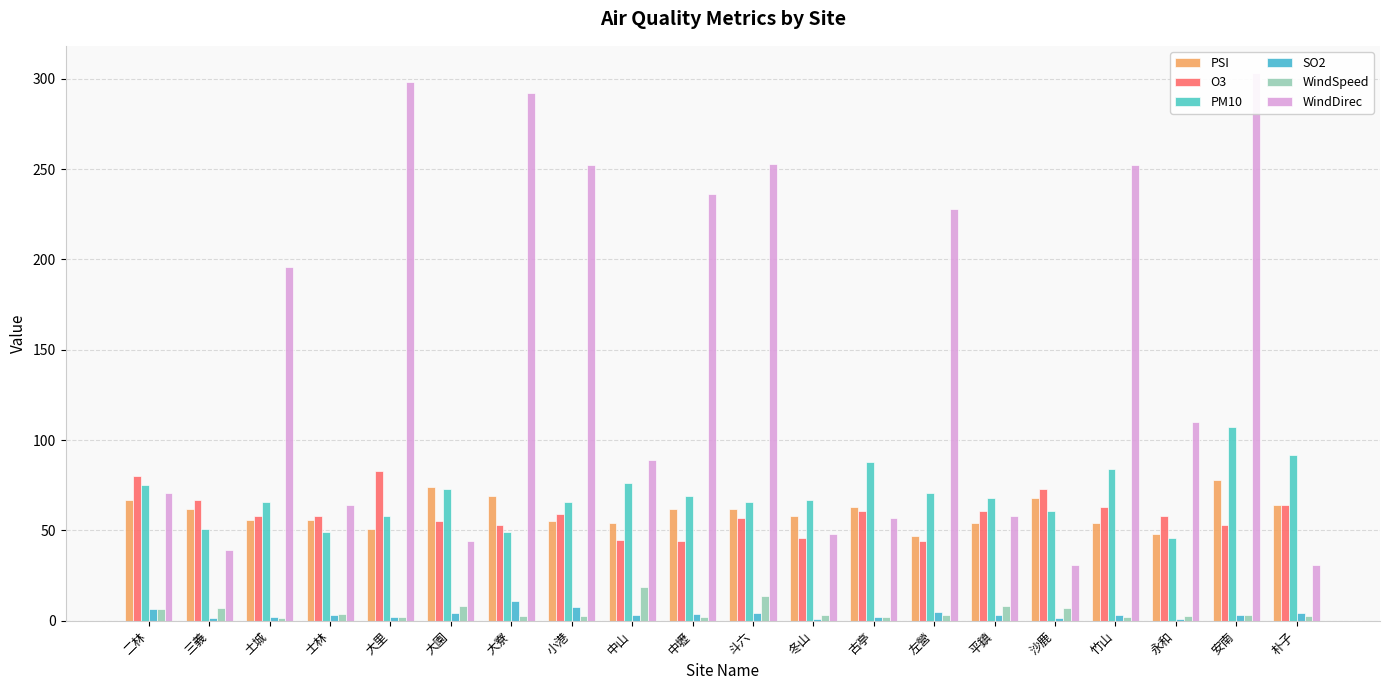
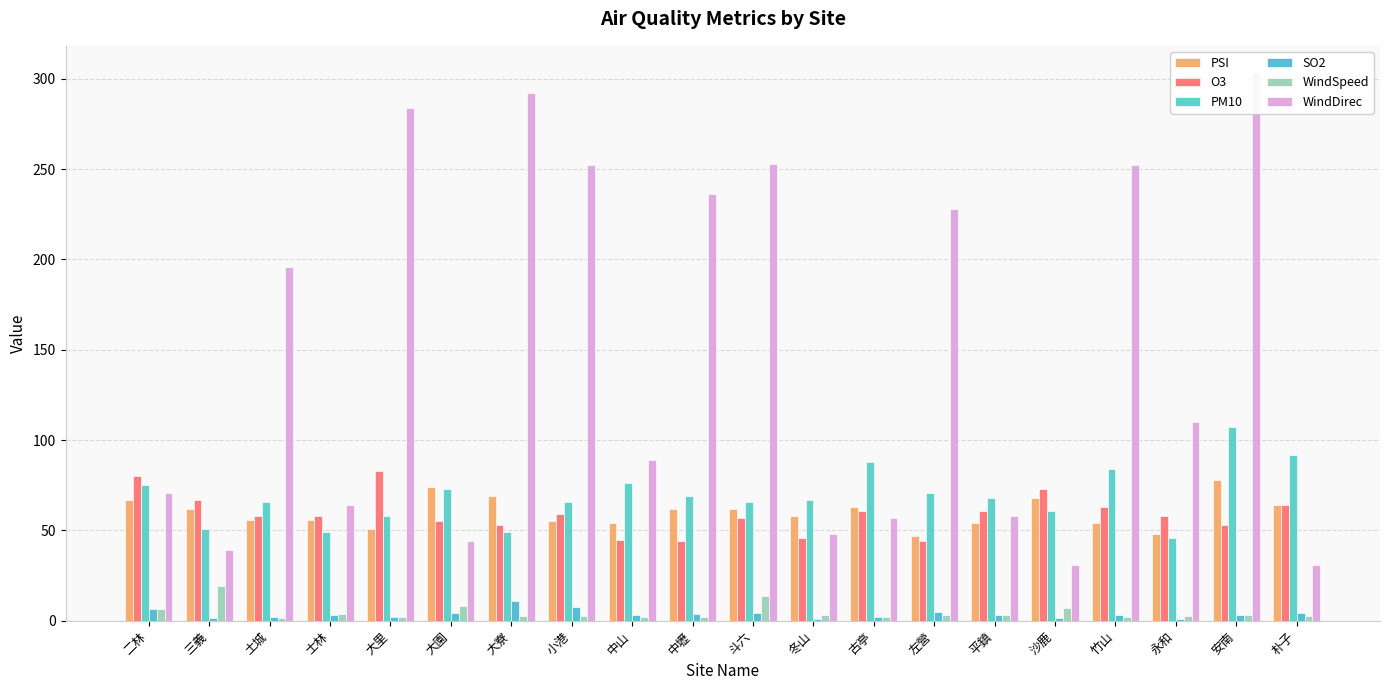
WindSpeed, 三義: 7 -> 19
WindDirec, 大里: 298 -> 284
WindSpeed, 中山: 19 -> 2
WindSpeed, 平鎮: 8 -> 3
